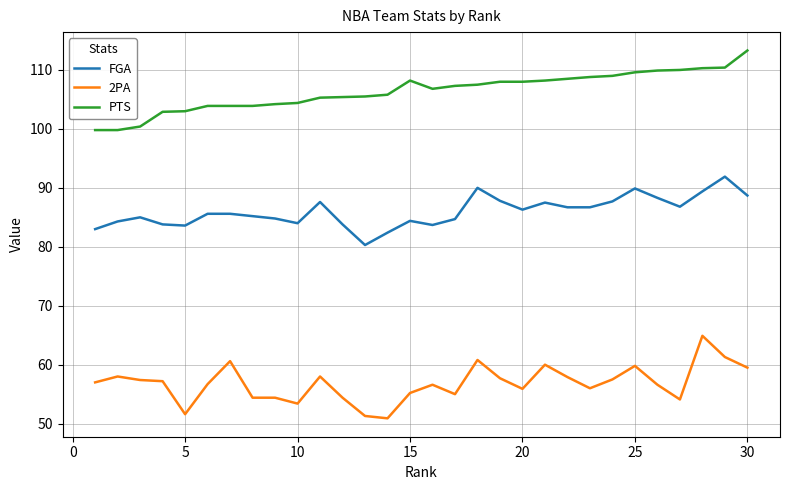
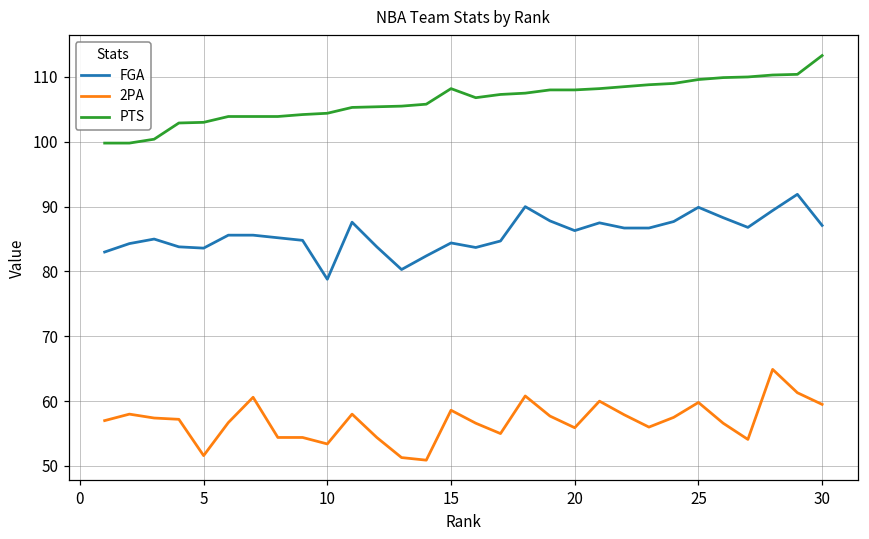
FGA, 10: 84 -> 79
2PA, 15: 55 -> 59
FGA, 30: 89 -> 87
